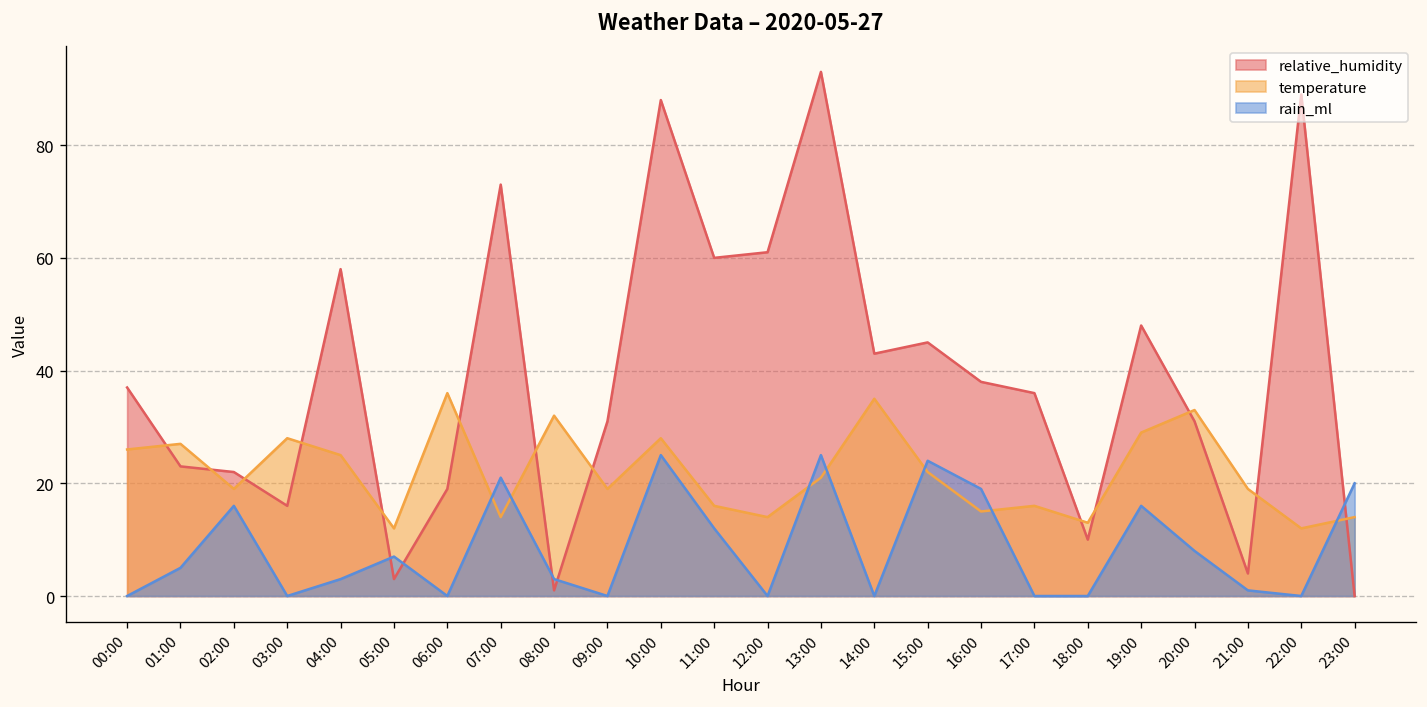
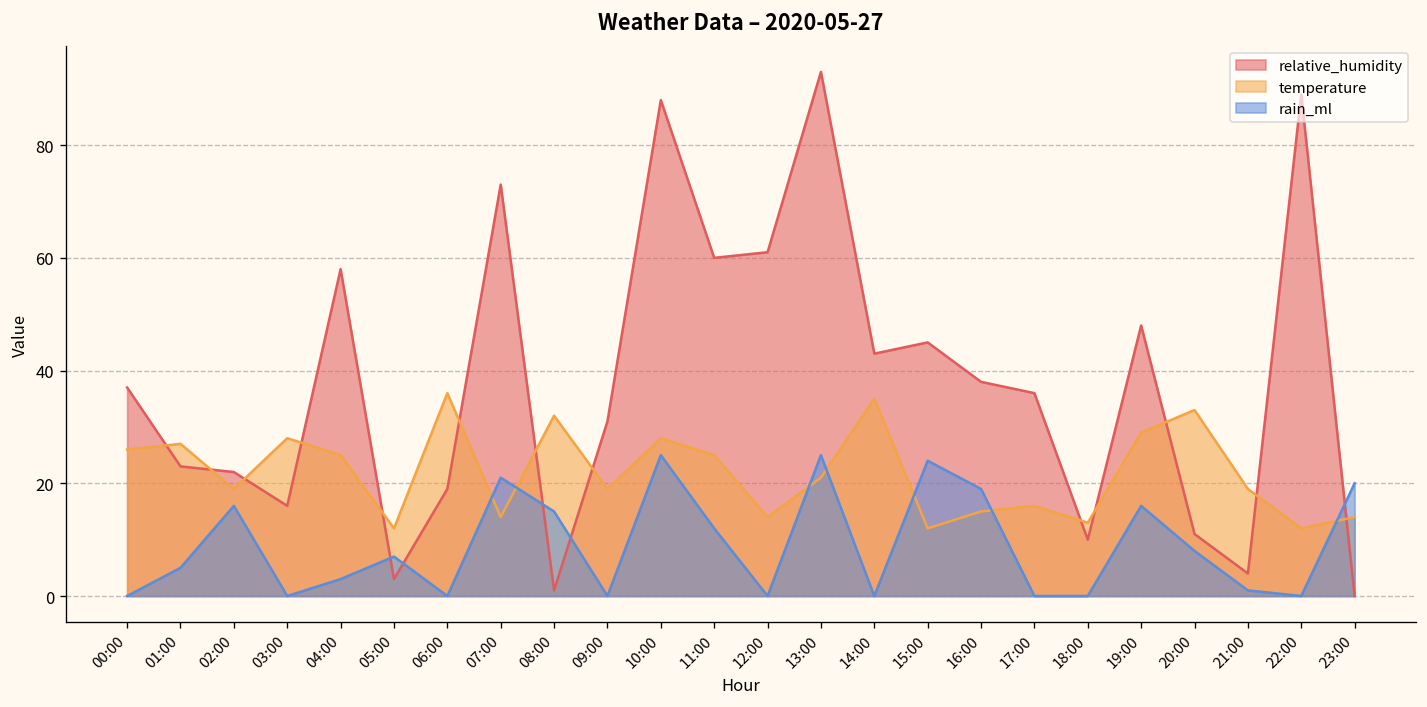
rain_ml, 08:00: 3 -> 15
temperature, 11:00: 16 -> 25
temperature, 15:00: 22 -> 12
relative_humidity, 20:00: 31 -> 11
